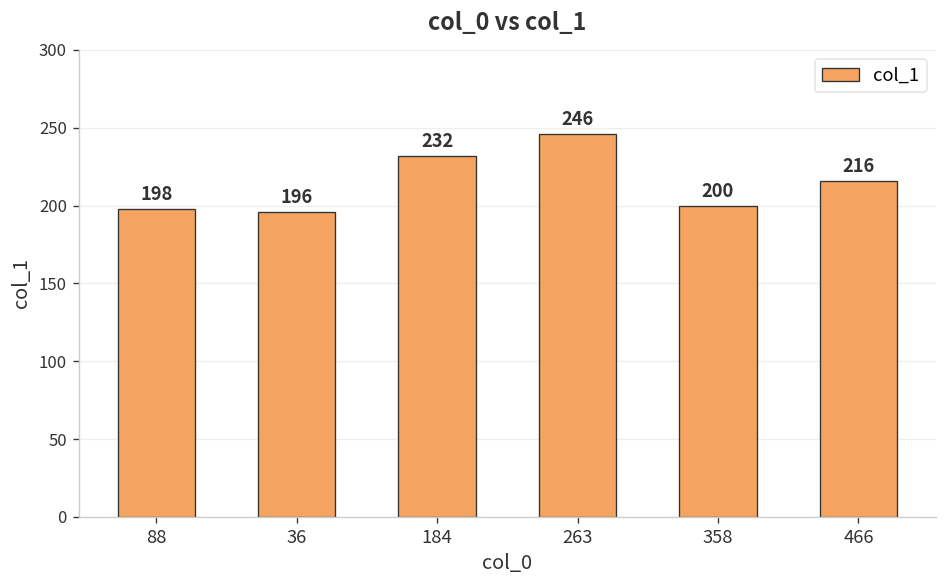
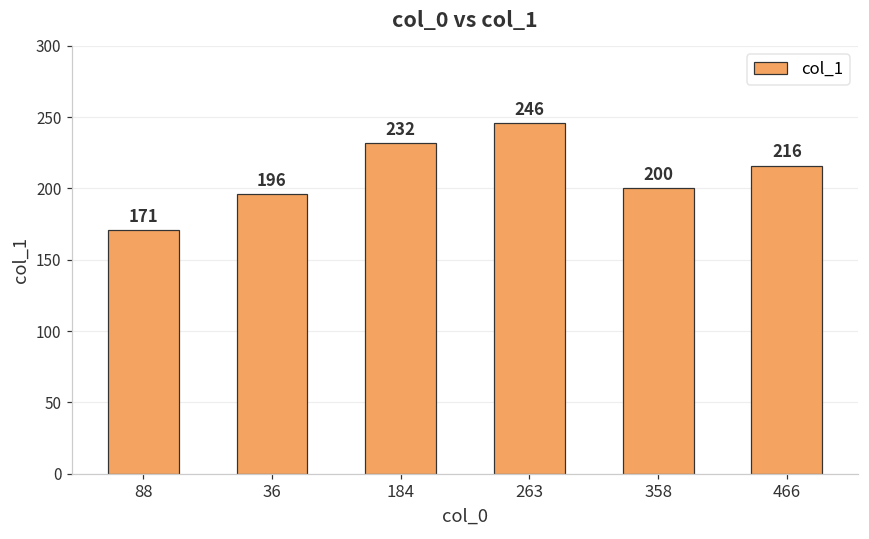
88: 198 -> 171
